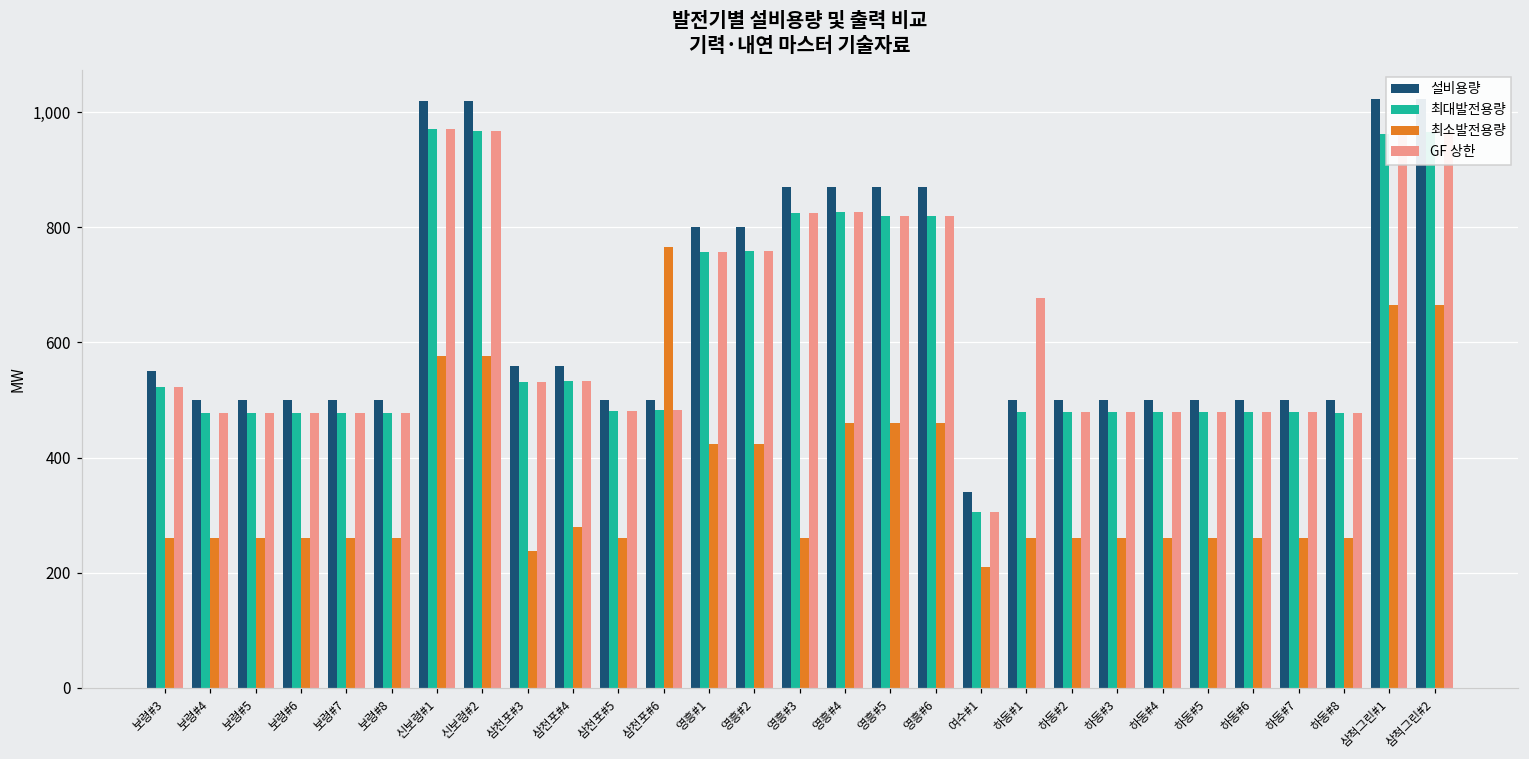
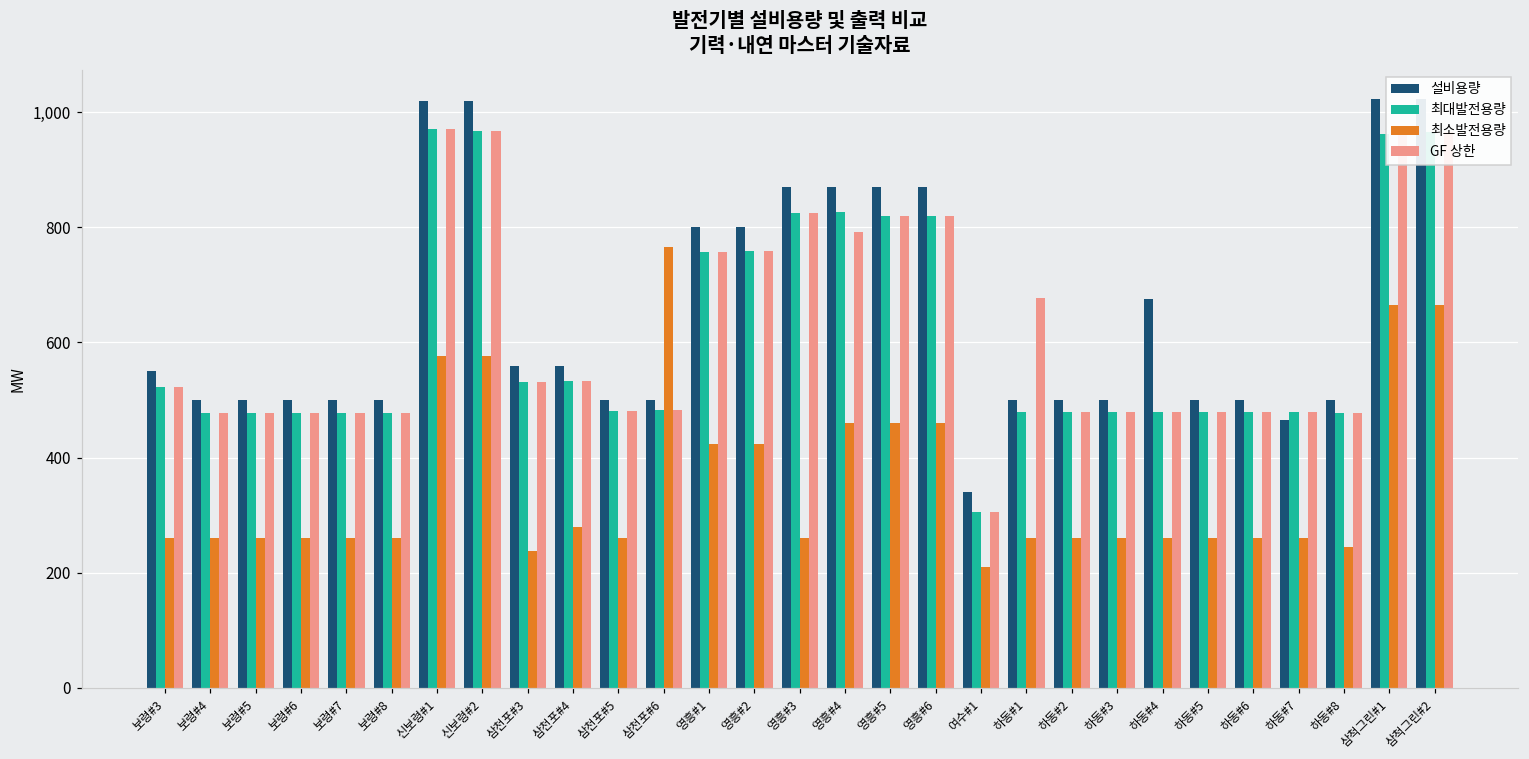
GF 상한, 영흥#4: 830 -> 790
설비용량, 하동#4: 500 -> 680
설비용량, 하동#7: 500 -> 470
최소발전용량, 하동#8: 260 -> 240
